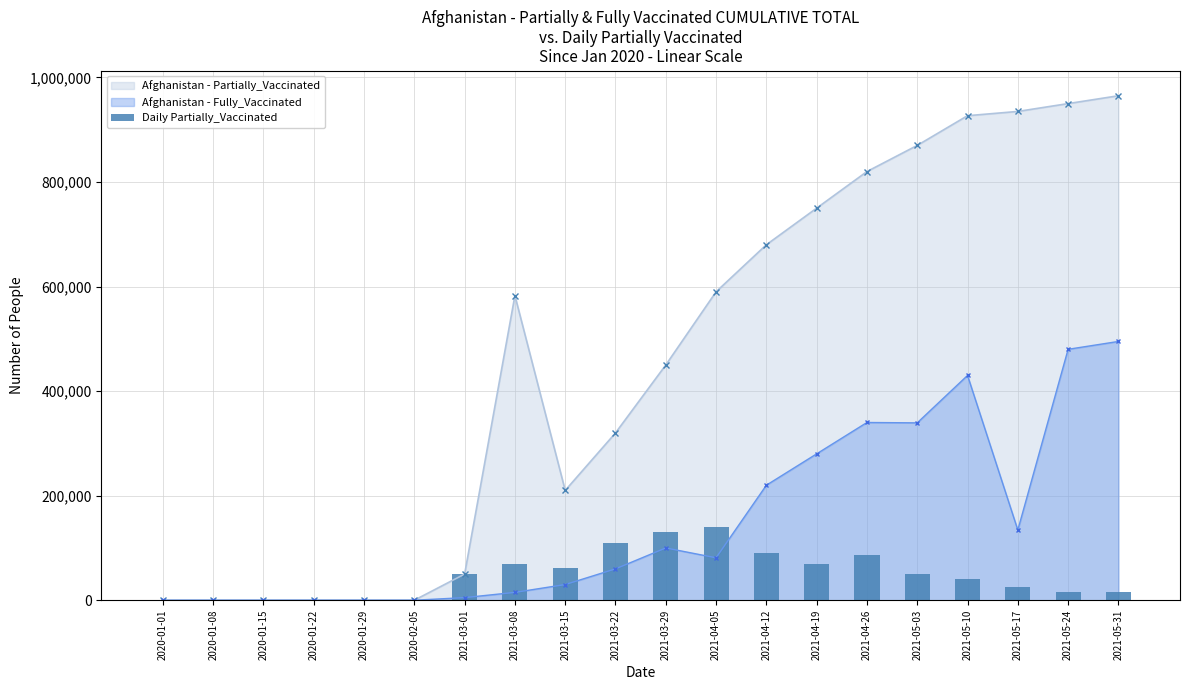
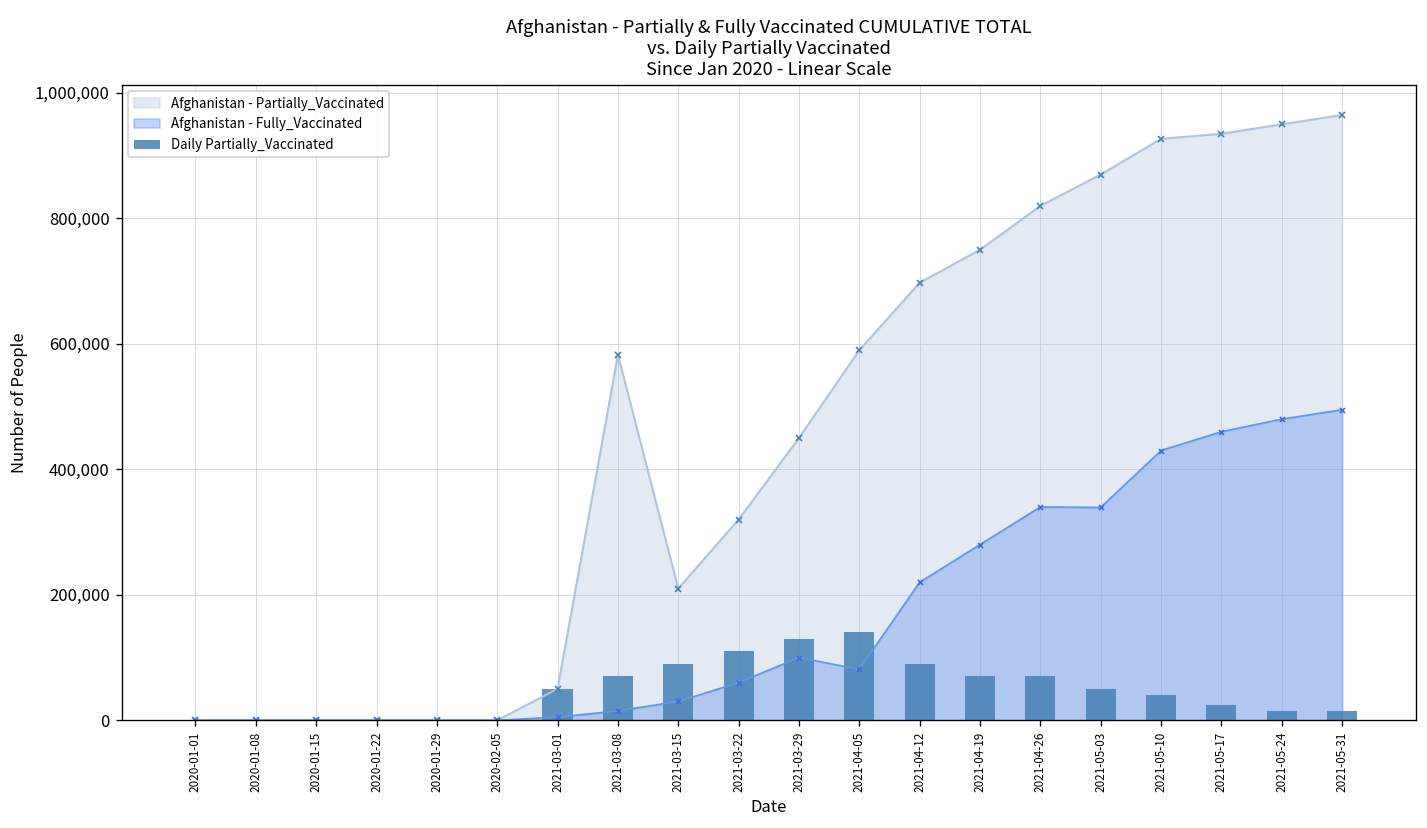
Daily Partially_Vaccinated, 2021-03-15: 60,000 -> 90,000
Afghanistan - Partially_Vaccinated, 2021-04-12: 680,000 -> 700,000
Daily Partially_Vaccinated, 2021-04-26: 90,000 -> 70,000
Afghanistan - Fully_Vaccinated, 2021-05-17: 130,000 -> 460,000
